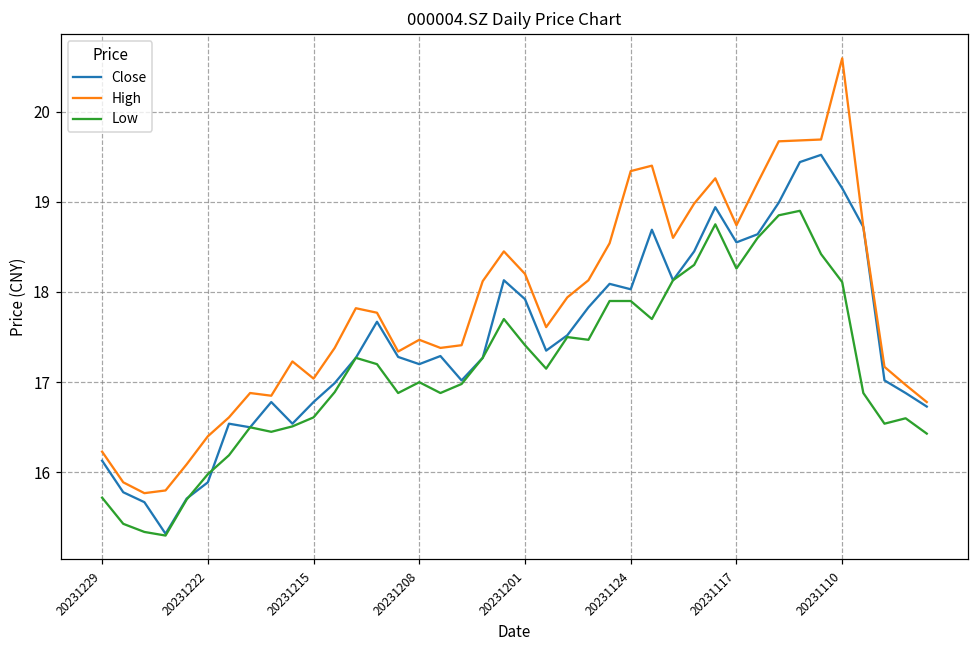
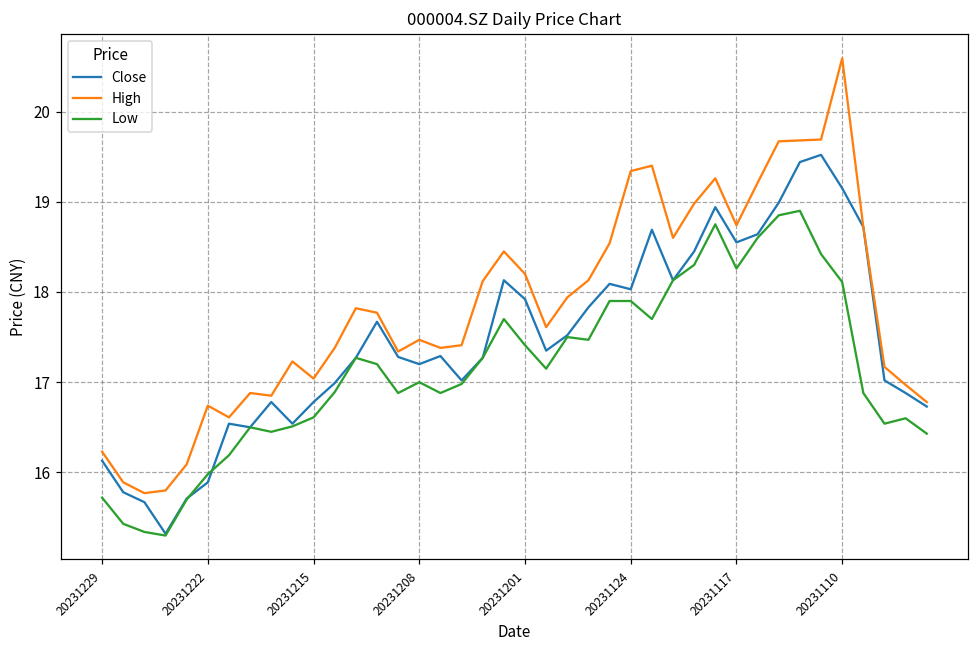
High, 20231222: 16.4 -> 16.7
